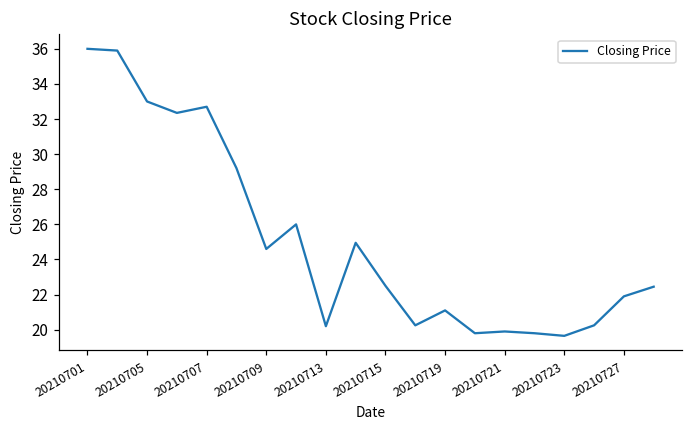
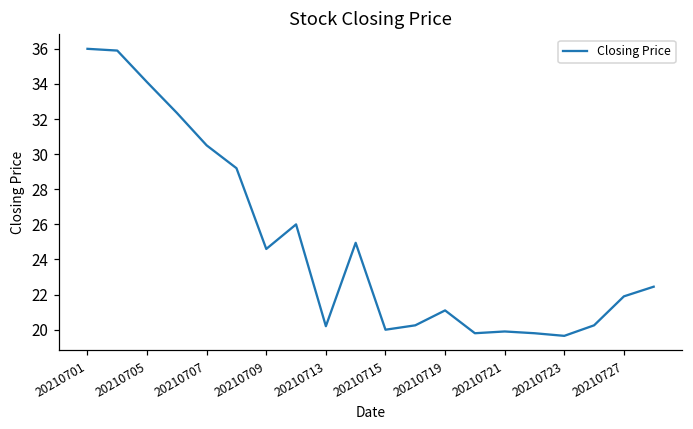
20210705: 33.0 -> 34.1
20210707: 32.7 -> 30.5
20210715: 22.5 -> 20.0
